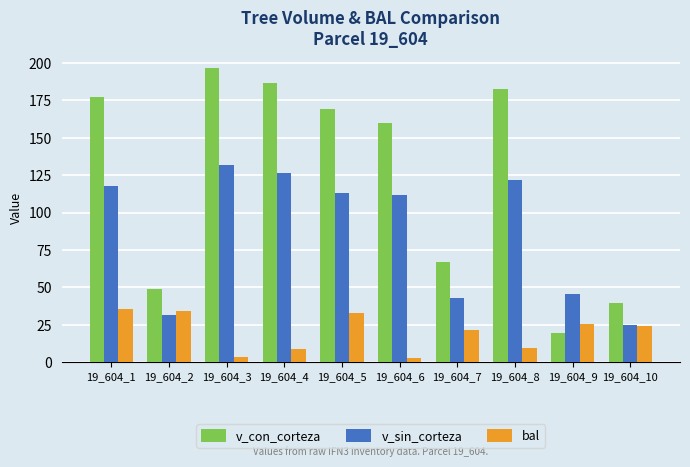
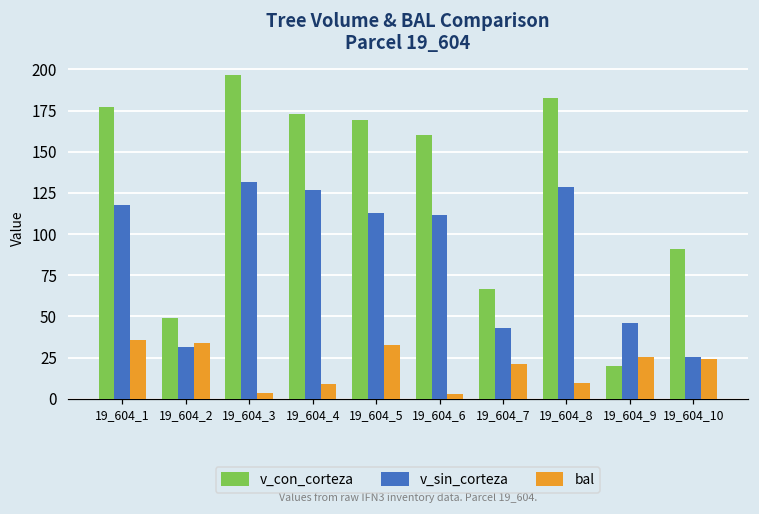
v_con_corteza, 19_604_4: 186 -> 173
v_sin_corteza, 19_604_8: 122 -> 128
v_con_corteza, 19_604_10: 40 -> 91
